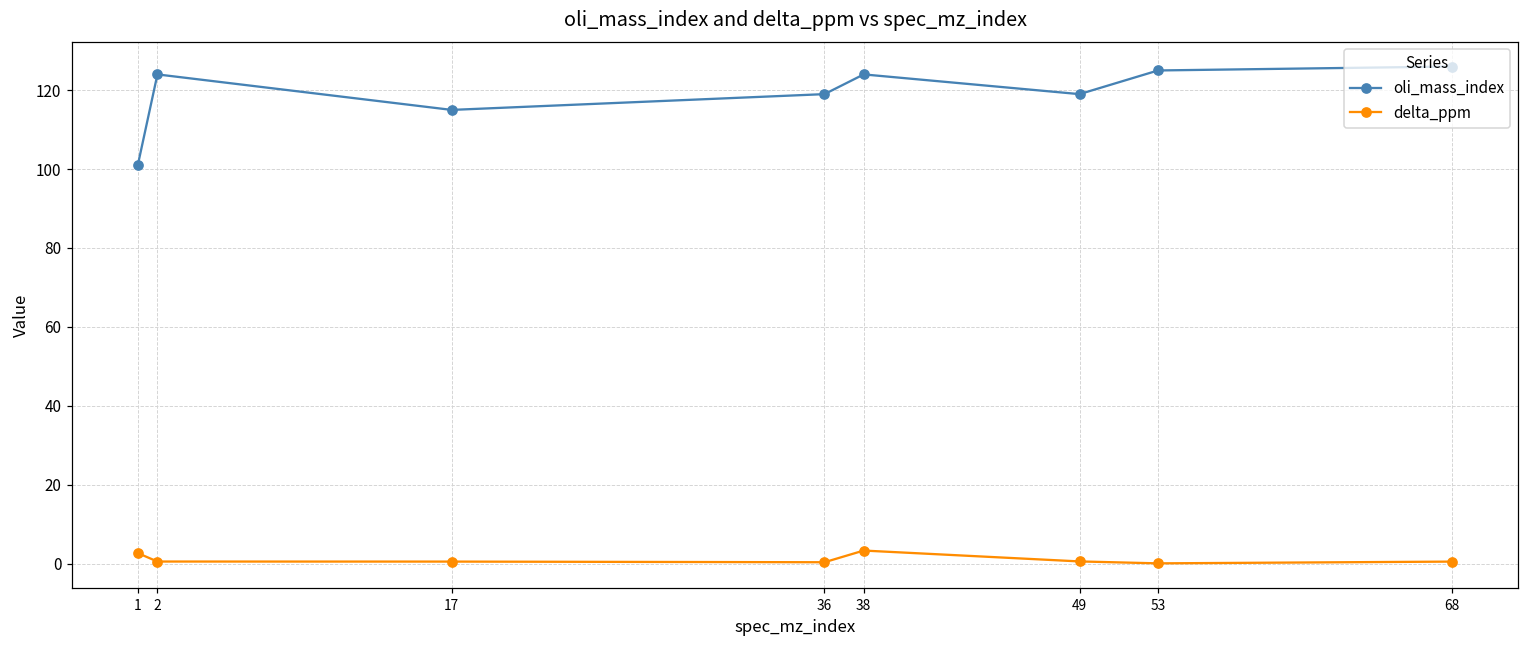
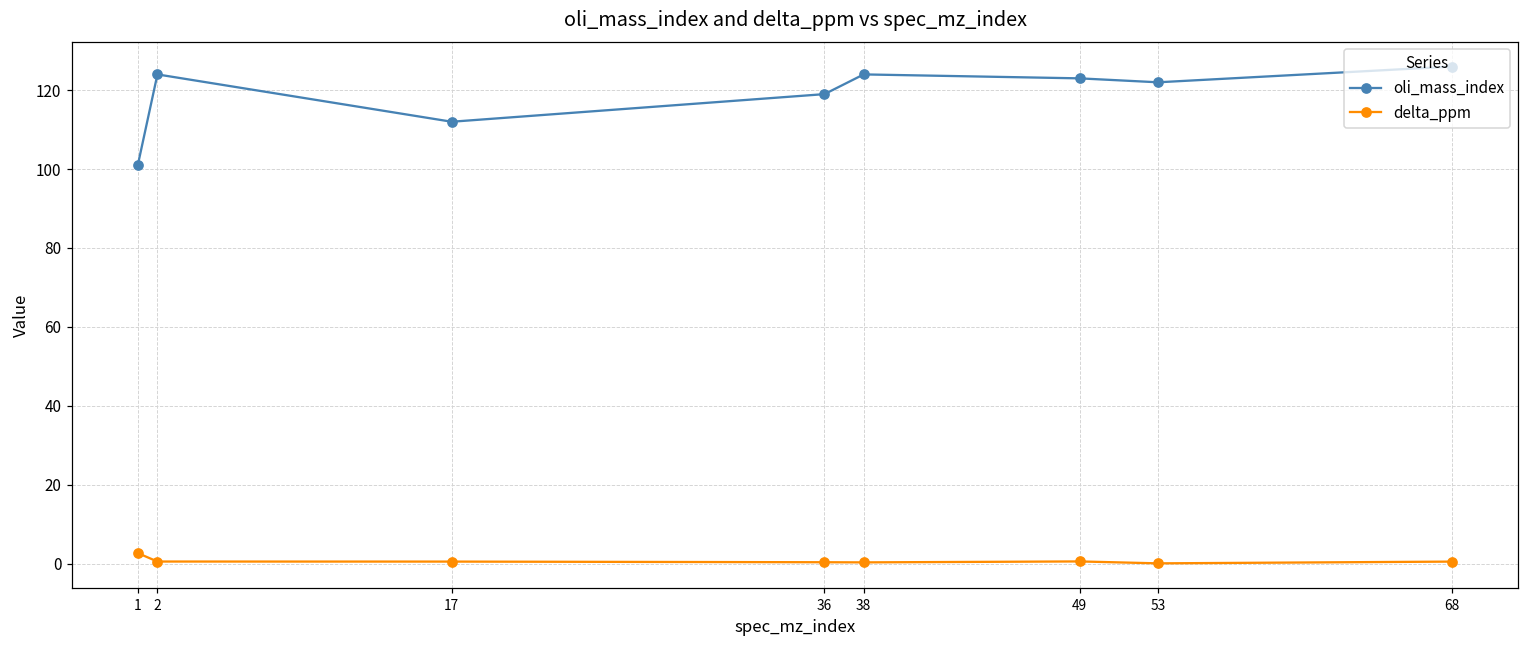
oli_mass_index, 17: 115 -> 112
delta_ppm, 38: 3 -> 0
oli_mass_index, 49: 119 -> 123
oli_mass_index, 53: 125 -> 122
